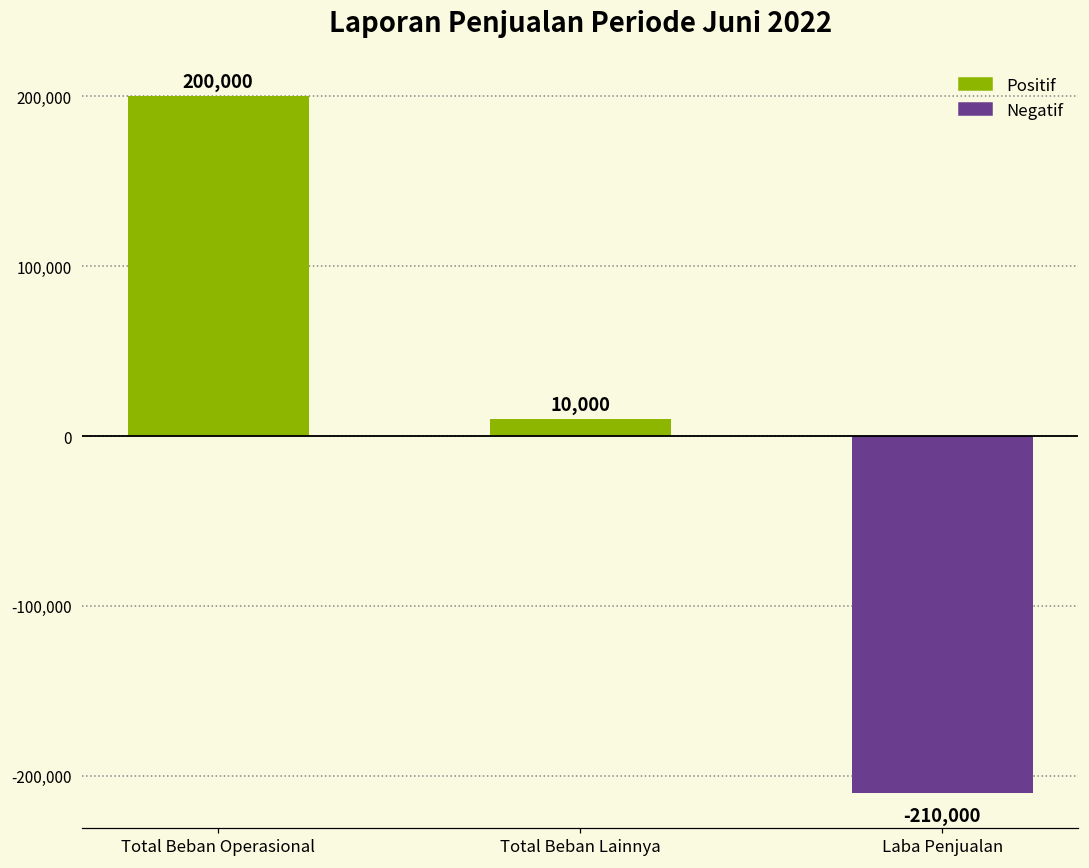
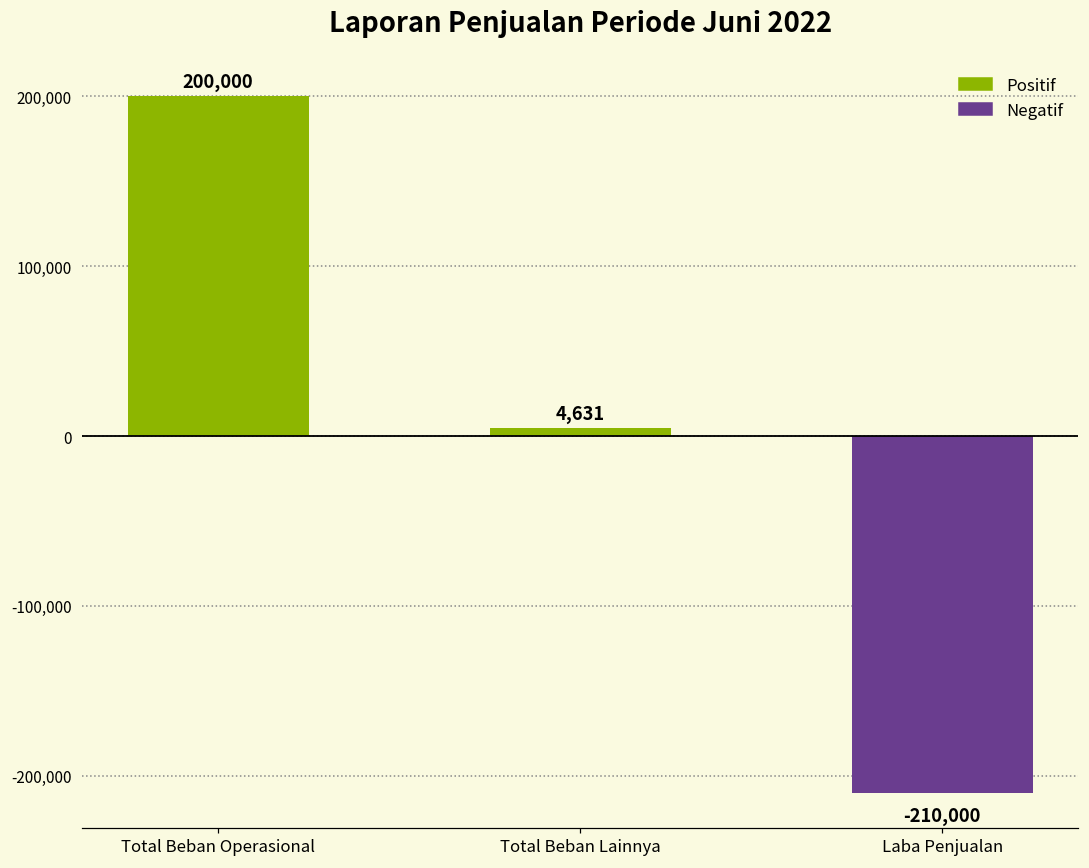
Total Beban Lainnya: 10,000 -> 4,631
